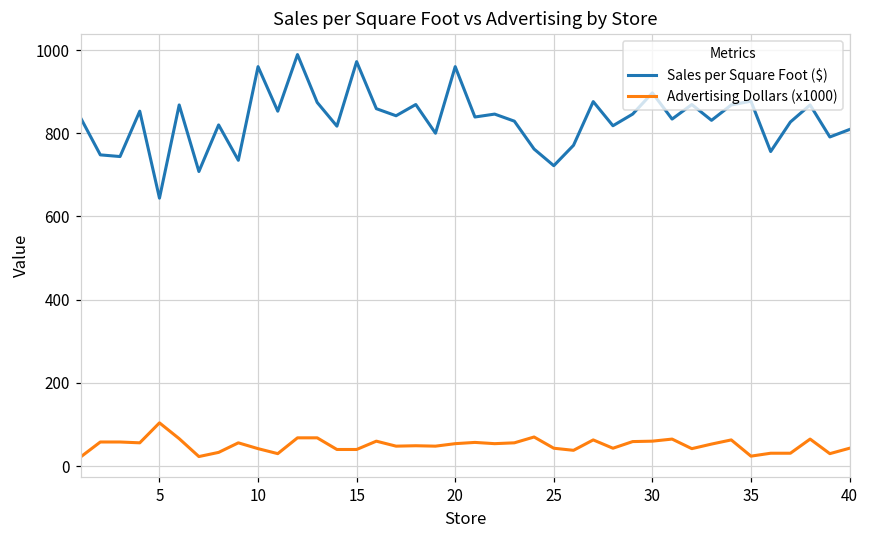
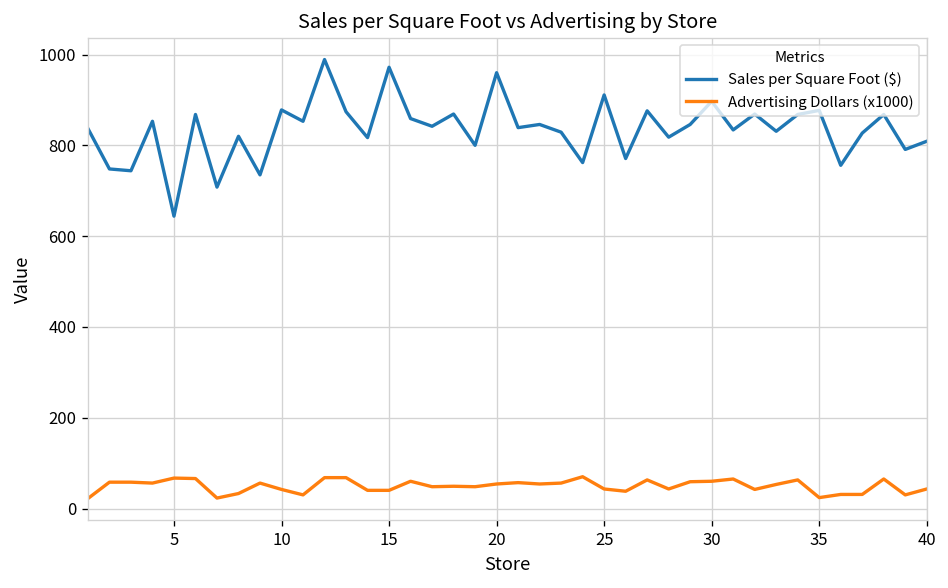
Advertising Dollars (x1000), 5: 100 -> 70
Sales per Square Foot ($), 10: 960 -> 880
Sales per Square Foot ($), 25: 720 -> 910
